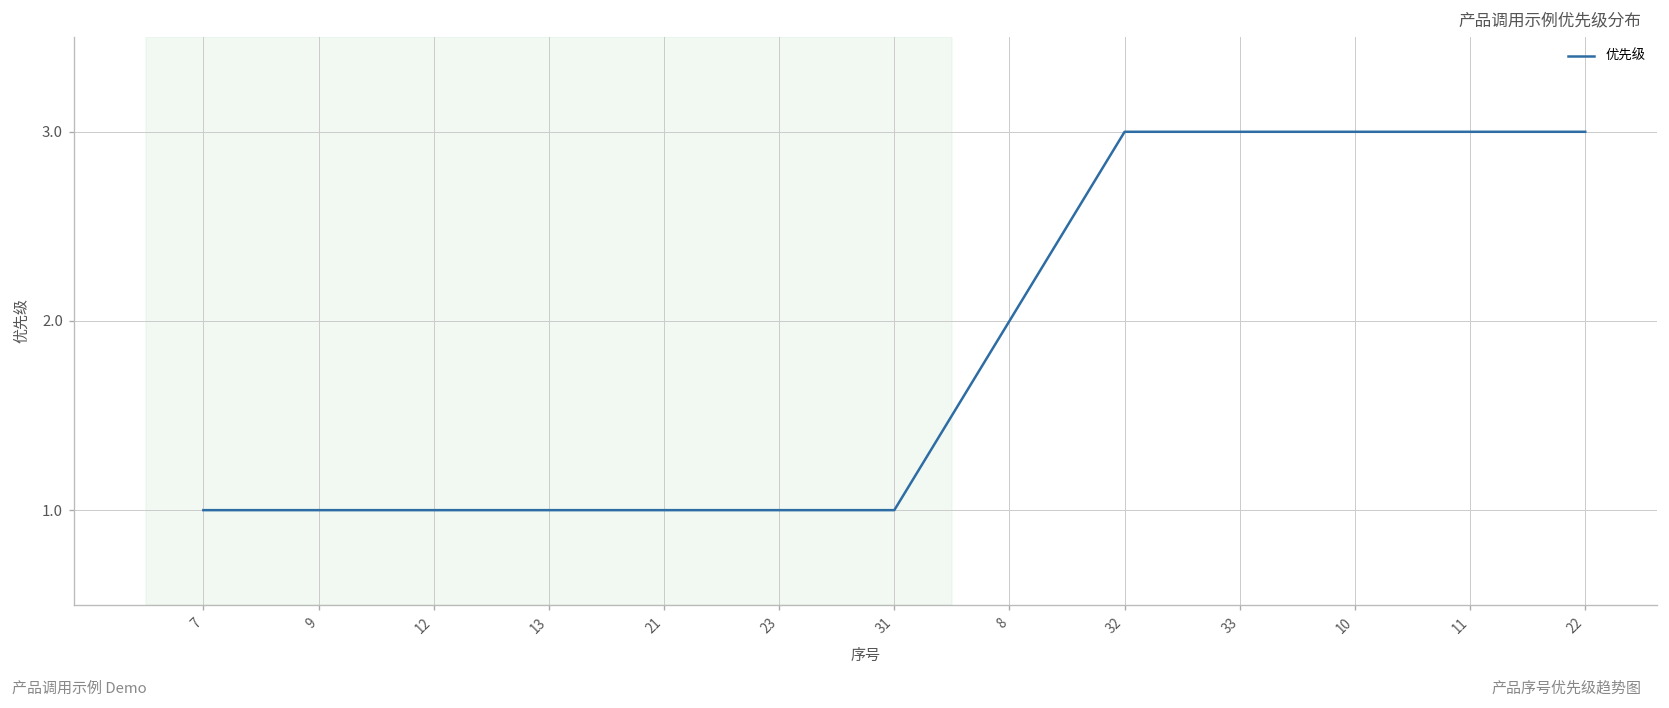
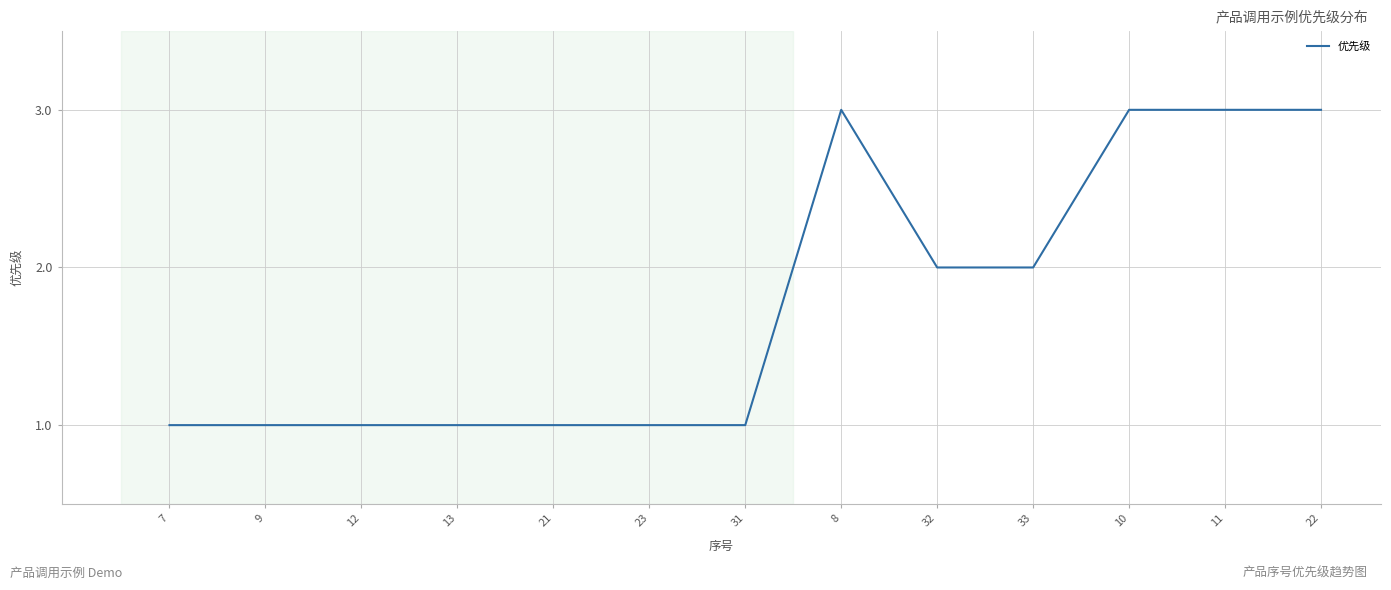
8: 2 -> 3
32: 3 -> 2
33: 3 -> 2
